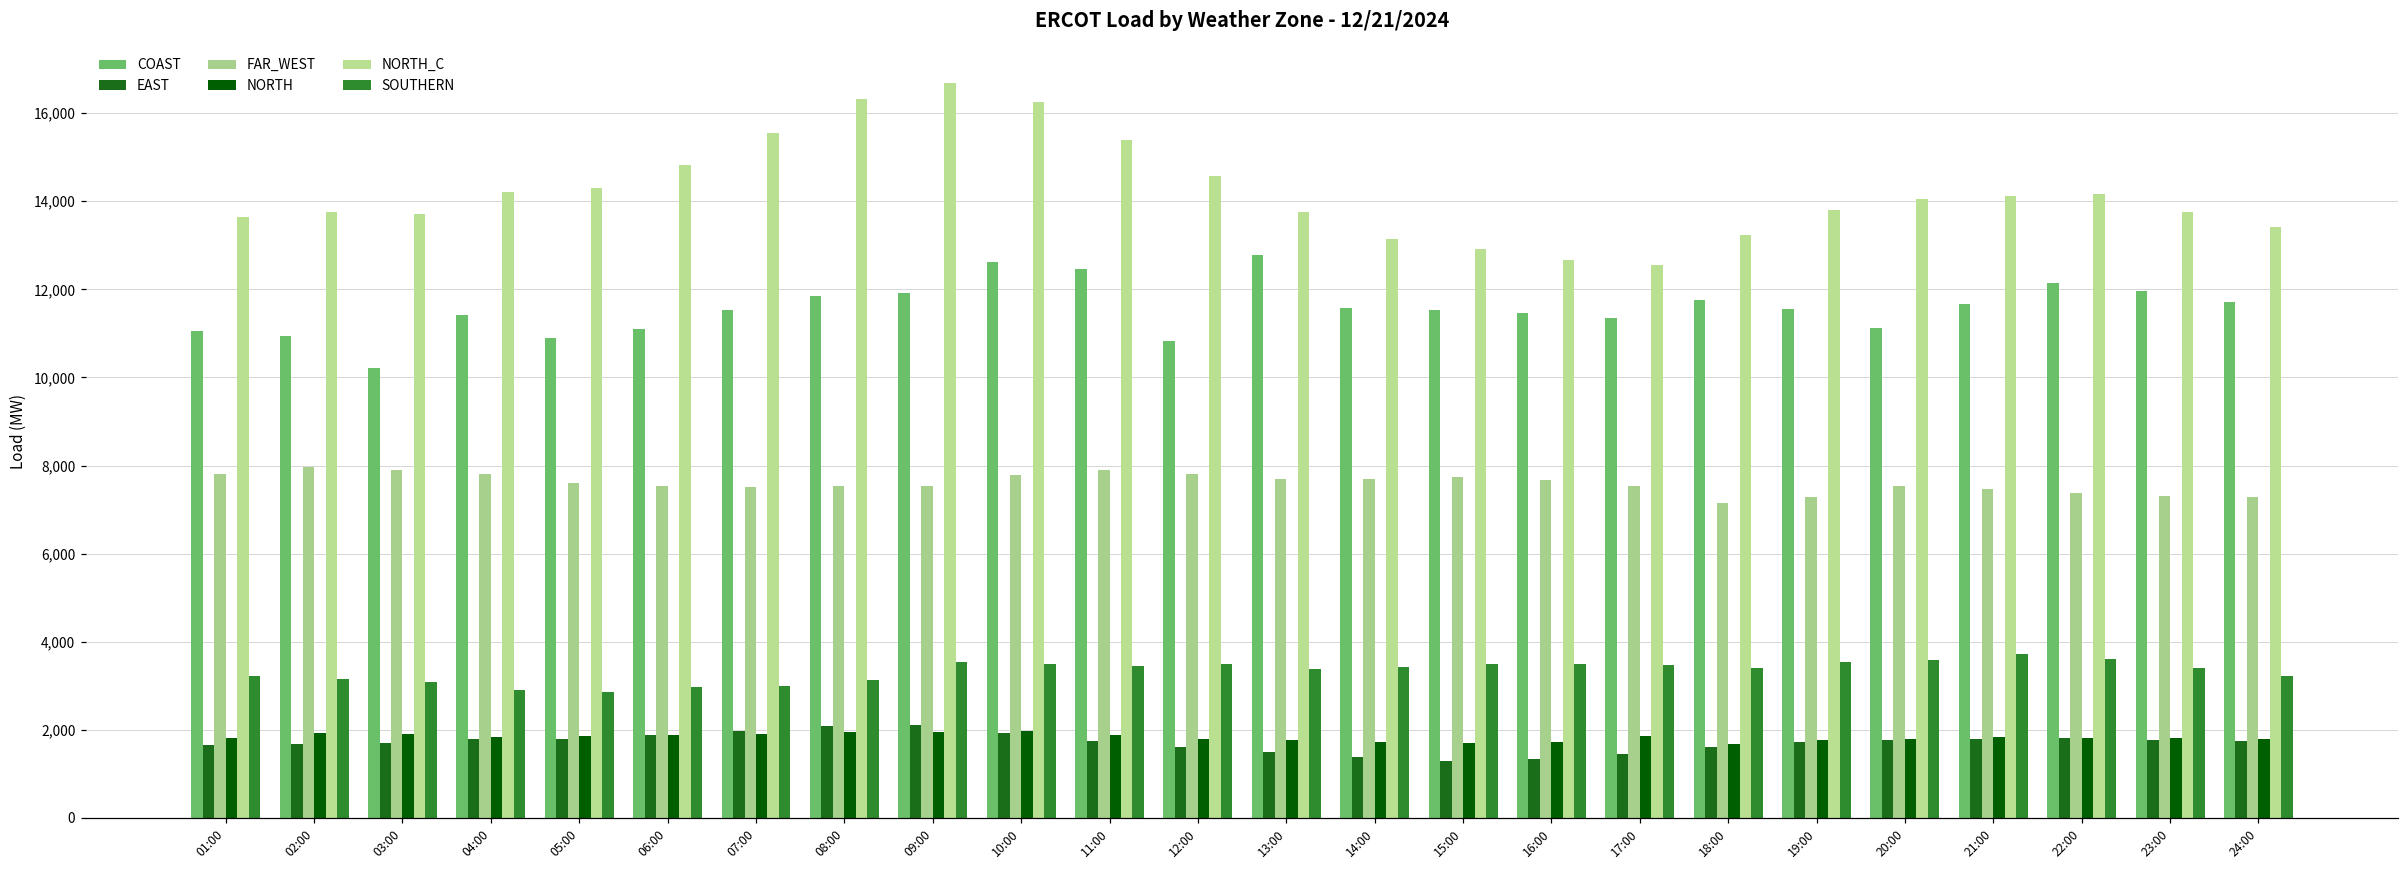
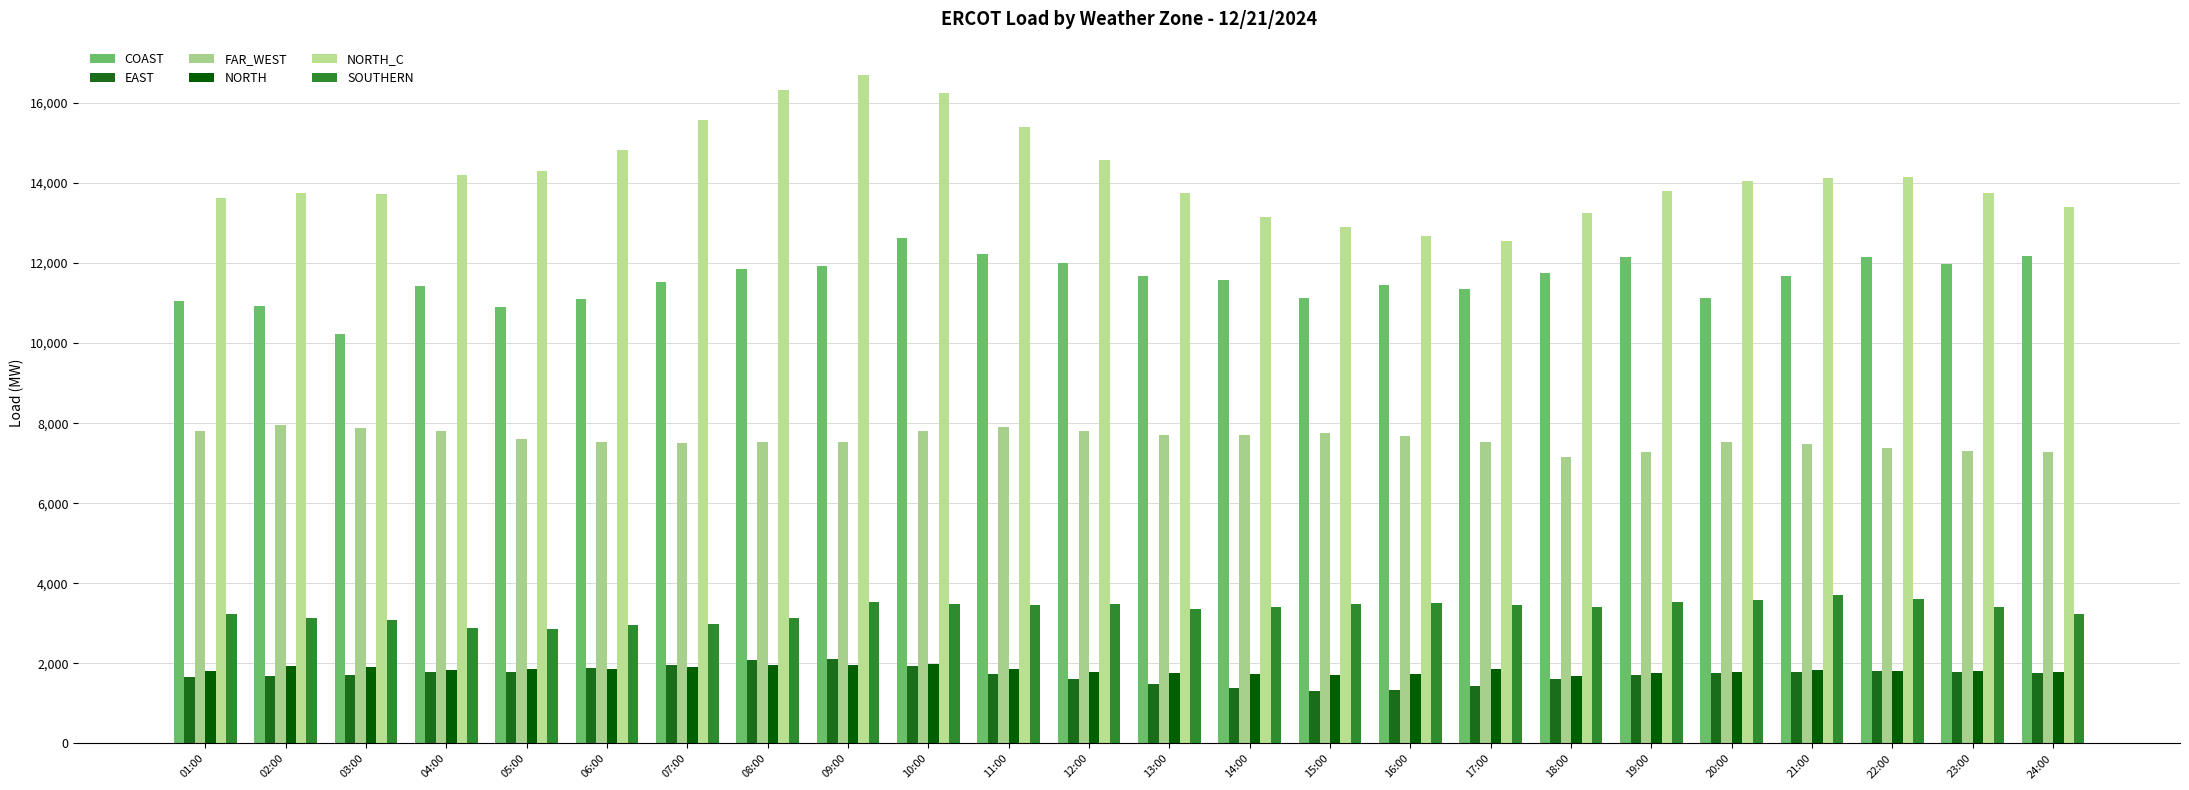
COAST, 11:00: 12,500 -> 12,200
COAST, 12:00: 10,800 -> 12,000
COAST, 13:00: 12,800 -> 11,700
COAST, 15:00: 11,500 -> 11,100
COAST, 19:00: 11,600 -> 12,200
COAST, 24:00: 11,700 -> 12,200
